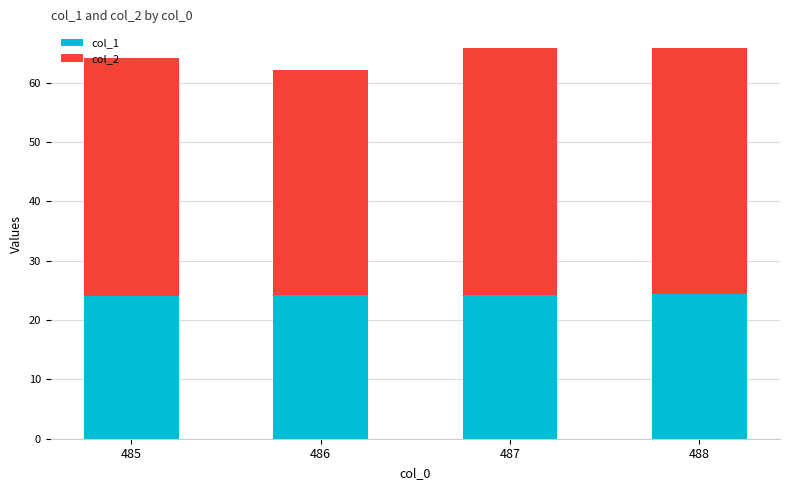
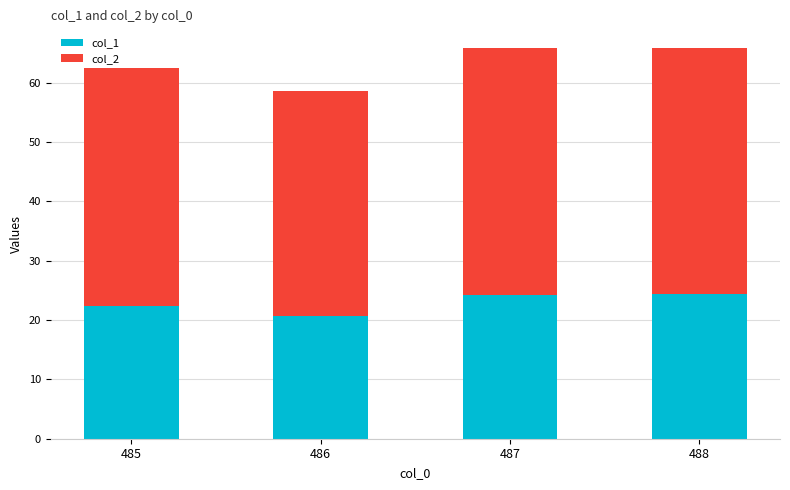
col_1, 485: 24 -> 22
col_1, 486: 24 -> 21
